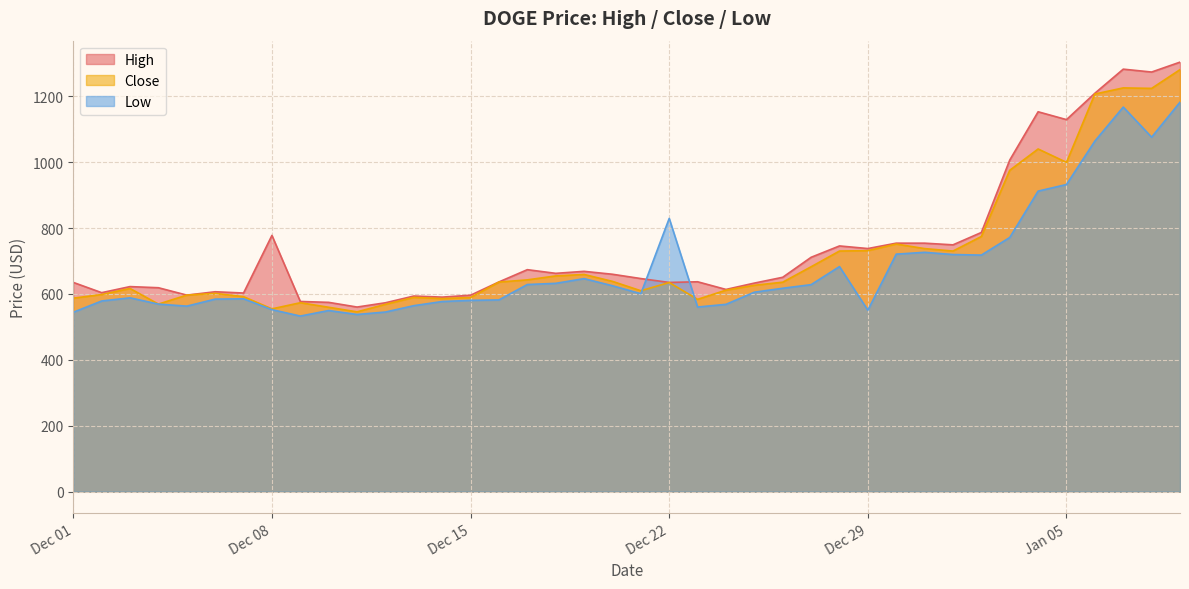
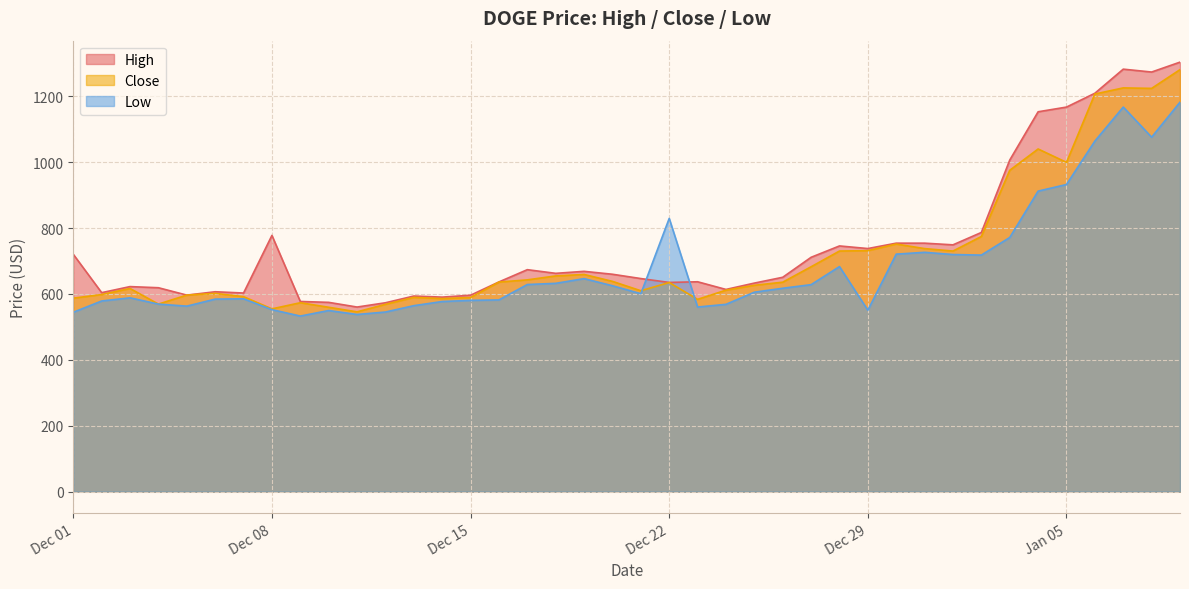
High, Dec 01: 640 -> 720
High, Jan 05: 1130 -> 1170
